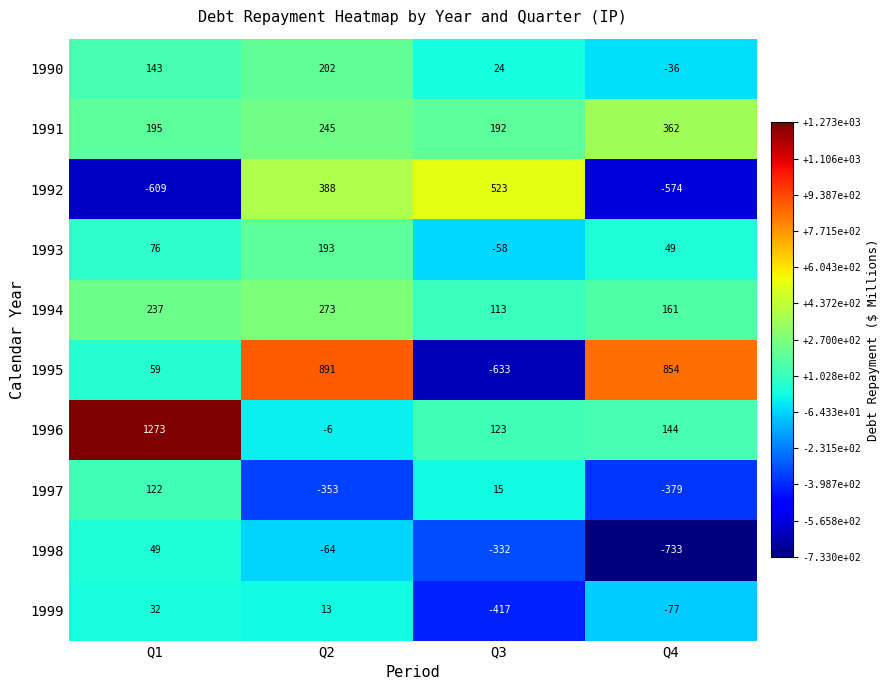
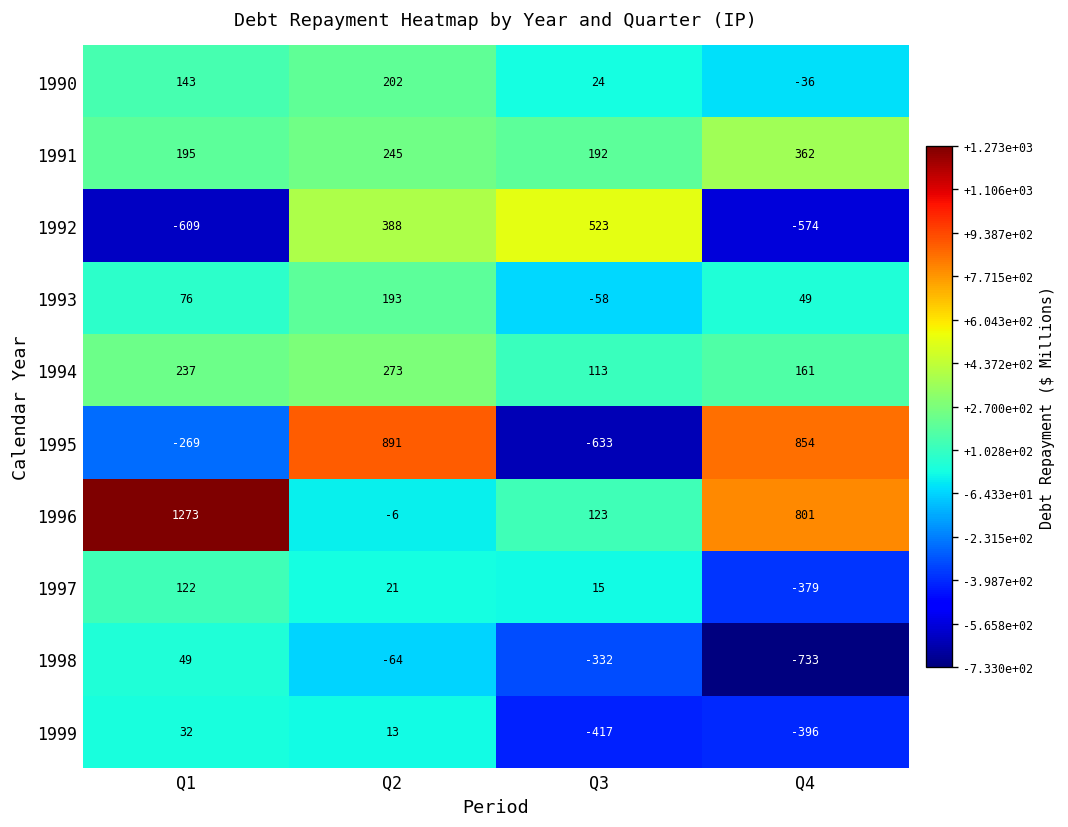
1995, Q1: 59 -> -269
1996, Q4: 144 -> 801
1997, Q2: -353 -> 21
1999, Q4: -77 -> -396
